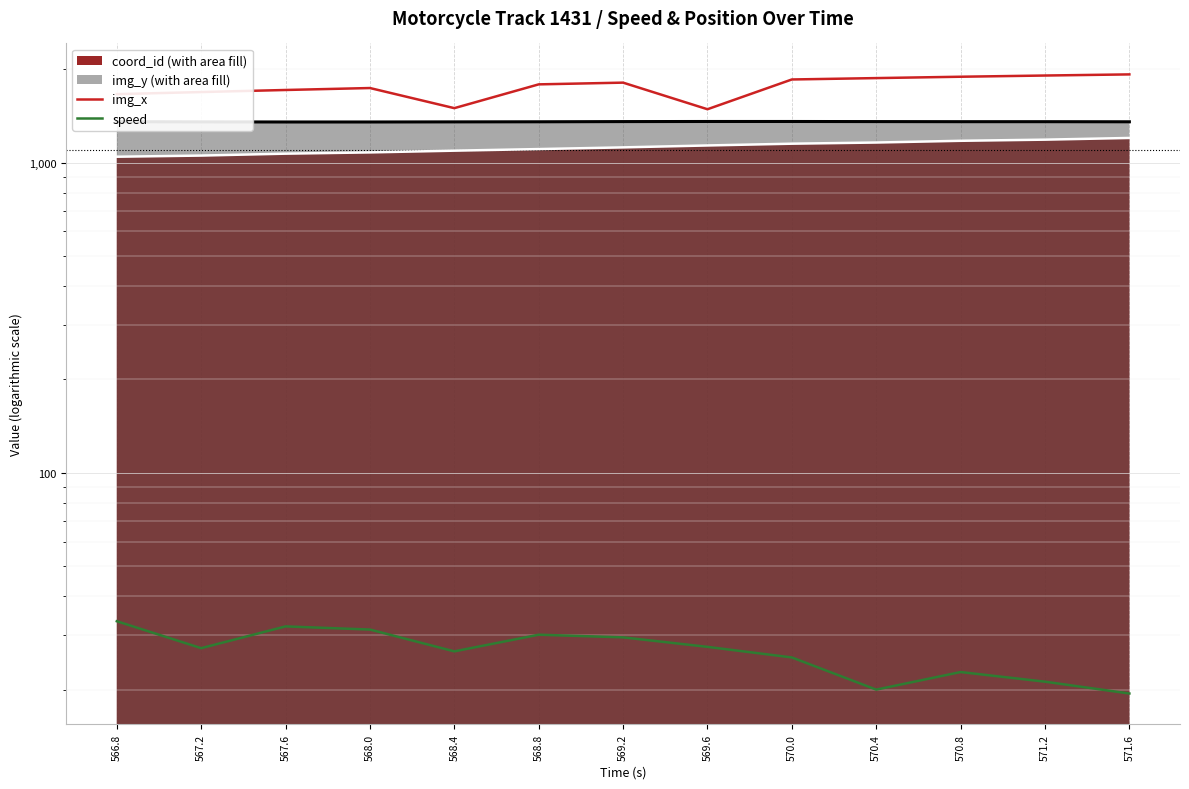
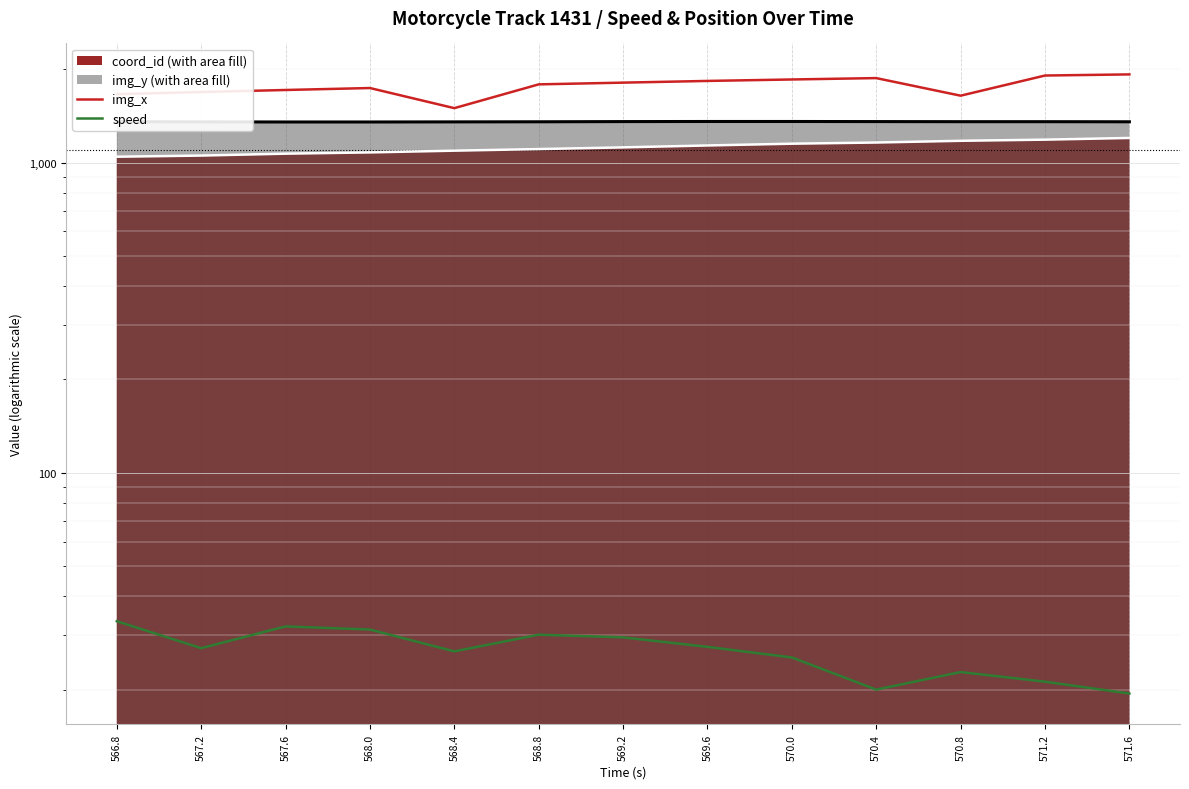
img_x, 569.6: 1,500 -> 1,800
img_x, 570.8: 1,900 -> 1,600
